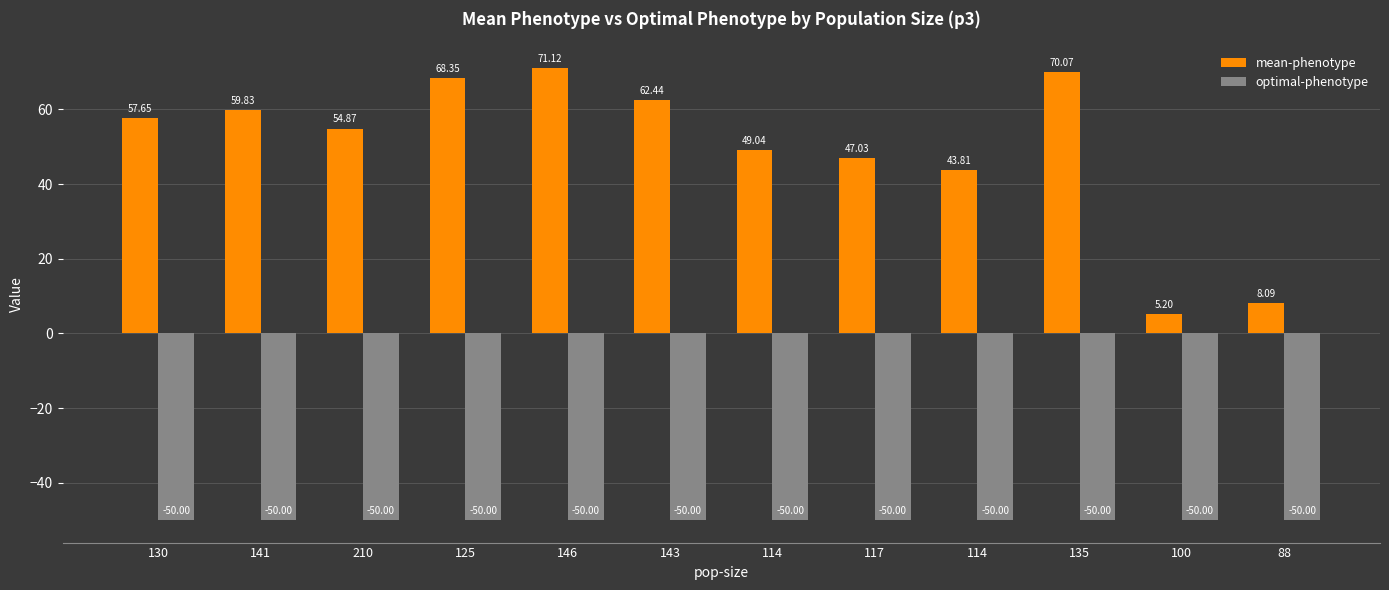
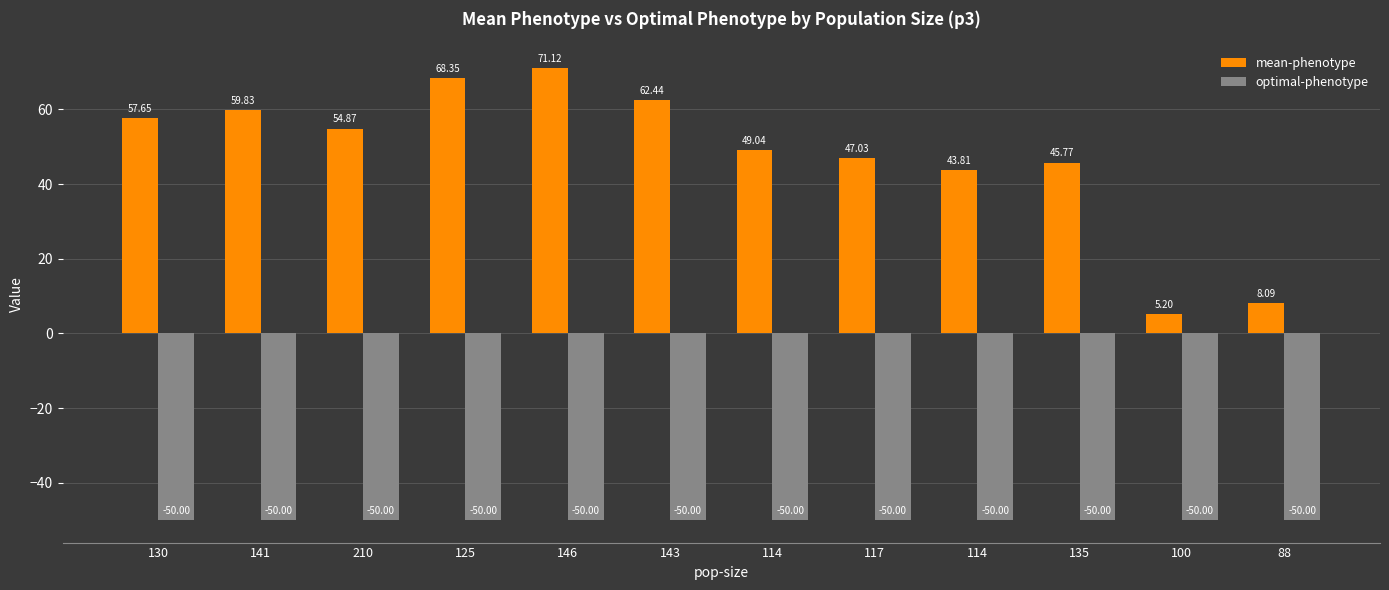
mean-phenotype, 135: 70.07 -> 45.77
